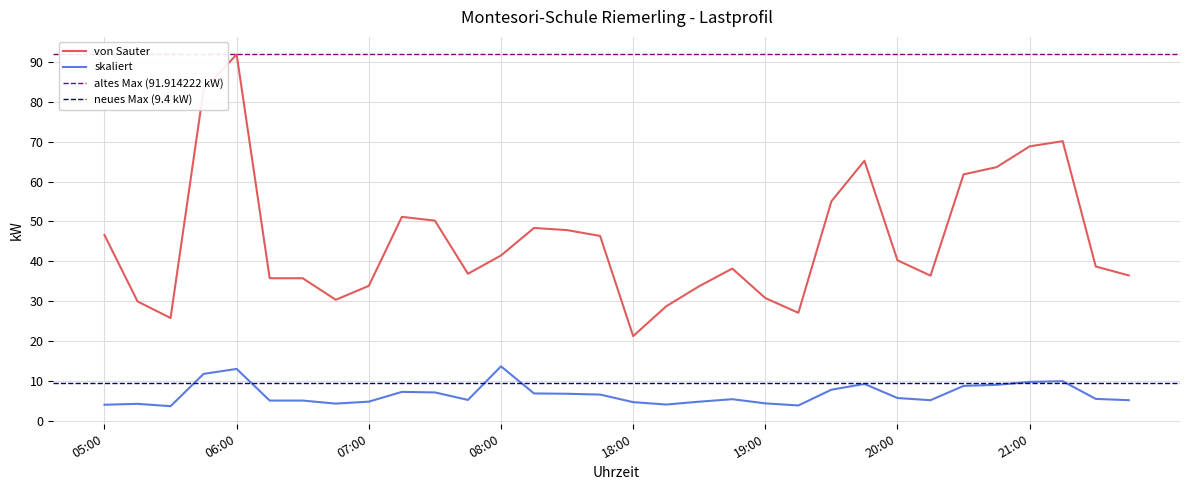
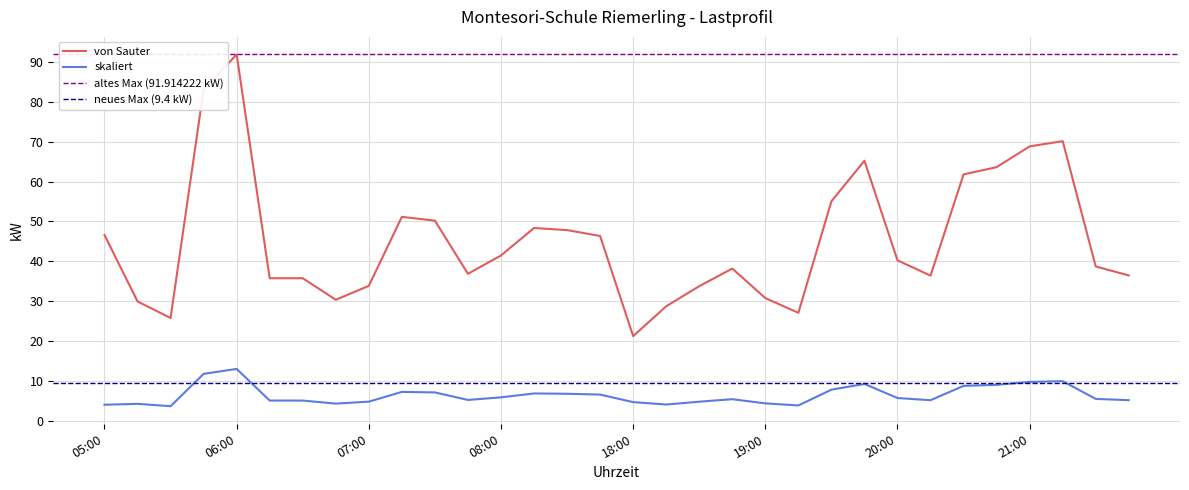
skaliert, 08:00: 14 -> 6
